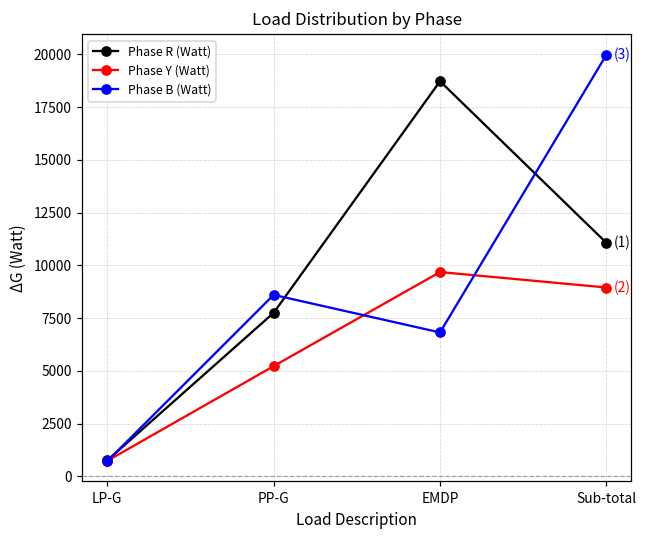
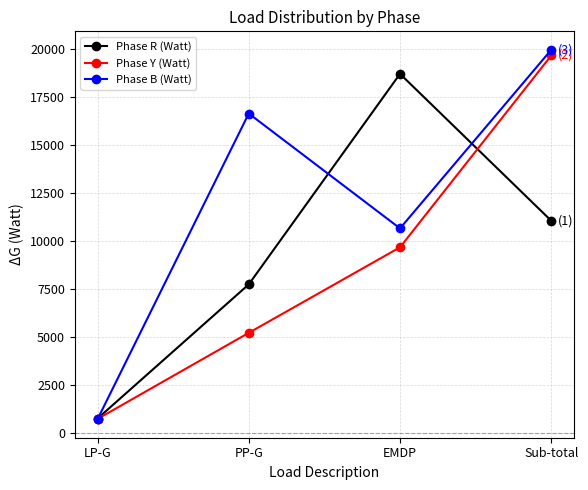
Phase B (Watt), PP-G: 8600 -> 16700
Phase B (Watt), EMDP: 6800 -> 10700
Phase Y (Watt), Sub-total: 8900 -> 19700
